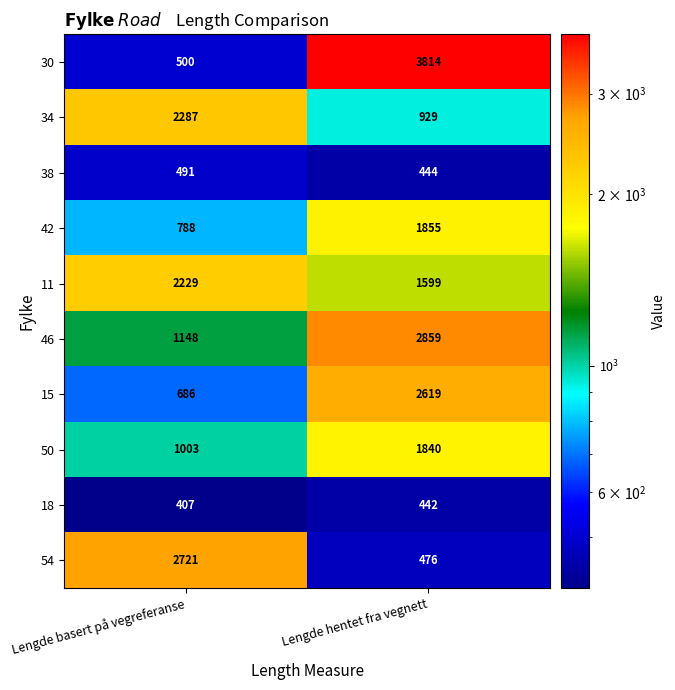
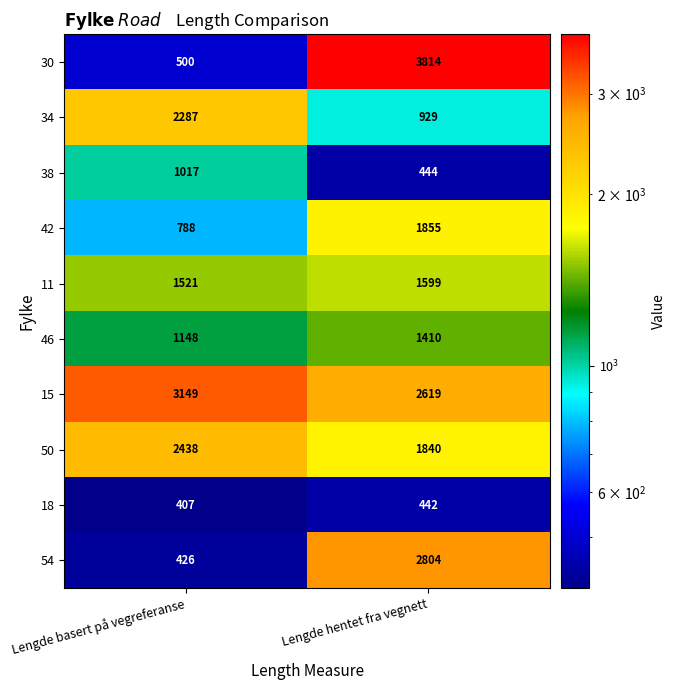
38, Lengde basert på vegreferanse: 491 -> 1017
11, Lengde basert på vegreferanse: 2229 -> 1521
46, Lengde hentet fra vegnett: 2859 -> 1410
15, Lengde basert på vegreferanse: 686 -> 3149
50, Lengde basert på vegreferanse: 1003 -> 2438
54, Lengde basert på vegreferanse: 2721 -> 426
54, Lengde hentet fra vegnett: 476 -> 2804
